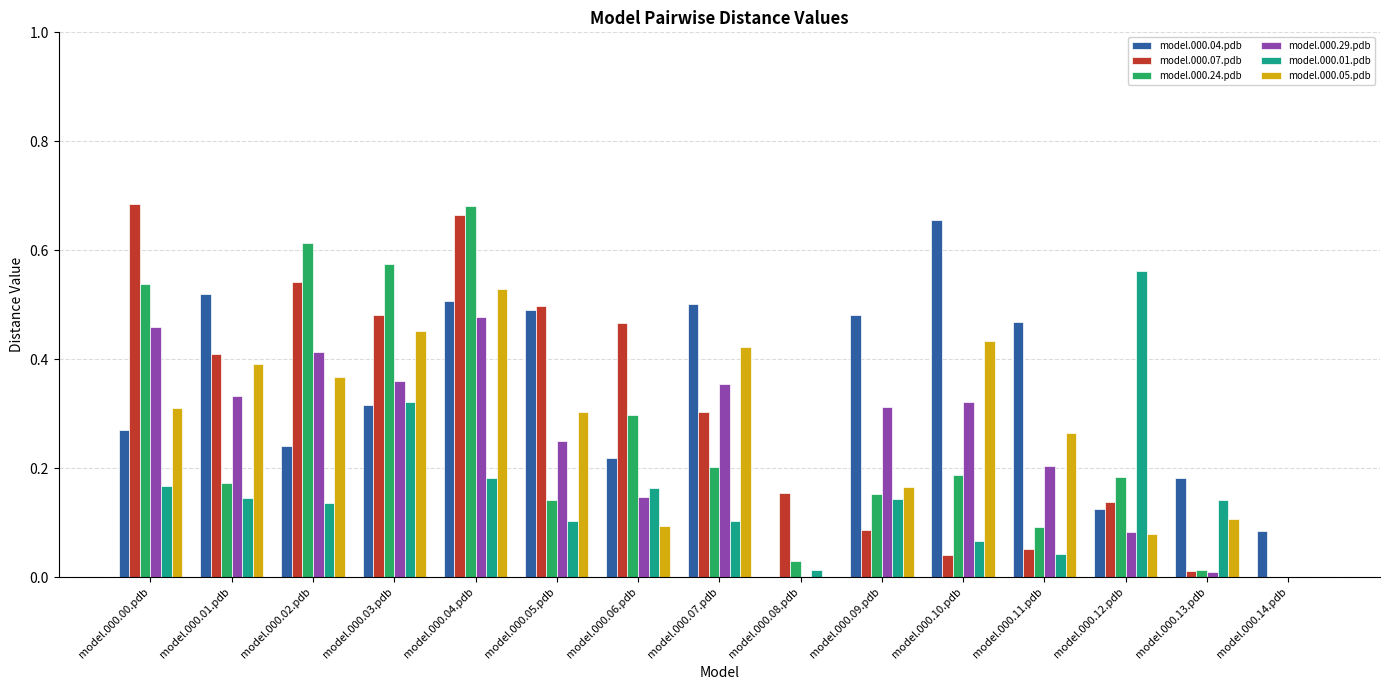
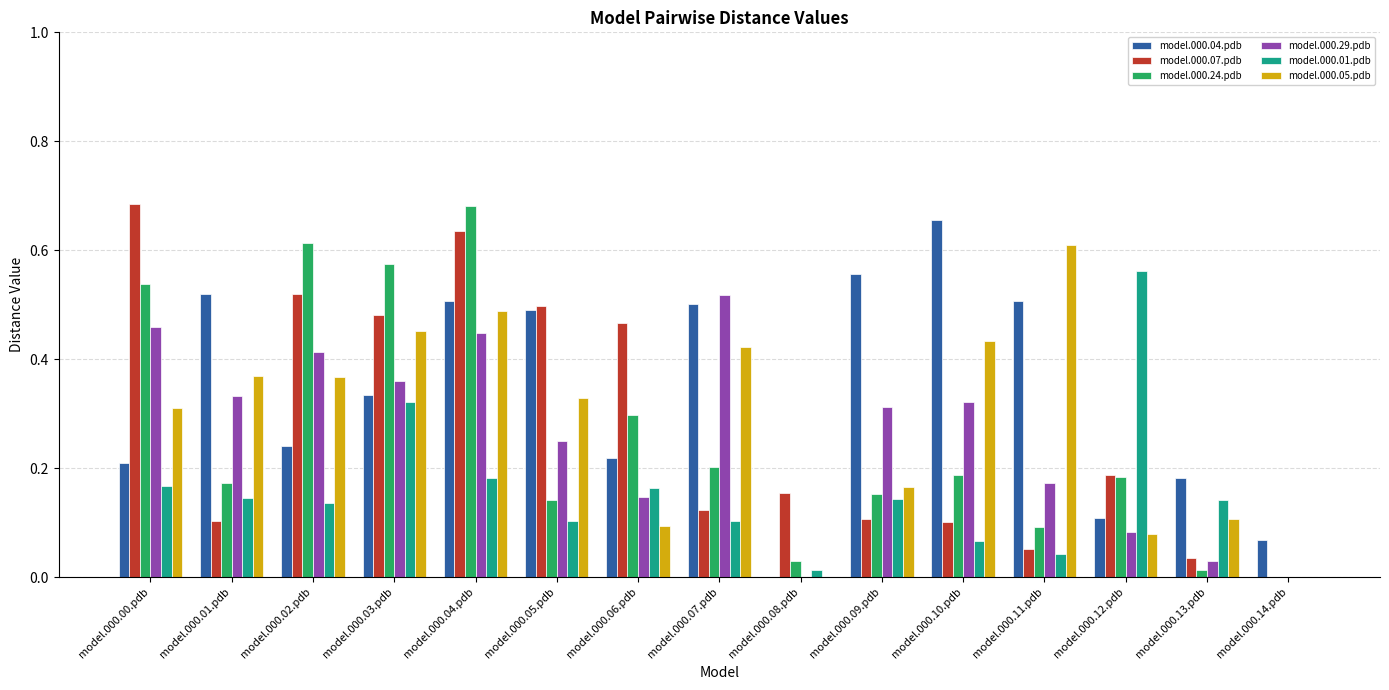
model.000.04.pdb, model.000.00.pdb: 0.27 -> 0.21
model.000.07.pdb, model.000.01.pdb: 0.41 -> 0.10
model.000.05.pdb, model.000.01.pdb: 0.39 -> 0.37
model.000.07.pdb, model.000.02.pdb: 0.54 -> 0.52
model.000.04.pdb, model.000.03.pdb: 0.32 -> 0.33
model.000.07.pdb, model.000.04.pdb: 0.66 -> 0.64
model.000.29.pdb, model.000.04.pdb: 0.48 -> 0.45
model.000.05.pdb, model.000.04.pdb: 0.53 -> 0.49
model.000.05.pdb, model.000.05.pdb: 0.30 -> 0.33
model.000.07.pdb, model.000.07.pdb: 0.30 -> 0.12
model.000.29.pdb, model.000.07.pdb: 0.35 -> 0.52
model.000.04.pdb, model.000.09.pdb: 0.48 -> 0.56
model.000.07.pdb, model.000.09.pdb: 0.09 -> 0.11
model.000.07.pdb, model.000.10.pdb: 0.04 -> 0.10
model.000.04.pdb, model.000.11.pdb: 0.47 -> 0.51
model.000.29.pdb, model.000.11.pdb: 0.20 -> 0.17
model.000.05.pdb, model.000.11.pdb: 0.26 -> 0.61
model.000.04.pdb, model.000.12.pdb: 0.13 -> 0.11
model.000.07.pdb, model.000.12.pdb: 0.14 -> 0.19
model.000.07.pdb, model.000.13.pdb: 0.01 -> 0.04
model.000.29.pdb, model.000.13.pdb: 0.01 -> 0.03
model.000.04.pdb, model.000.14.pdb: 0.08 -> 0.07
